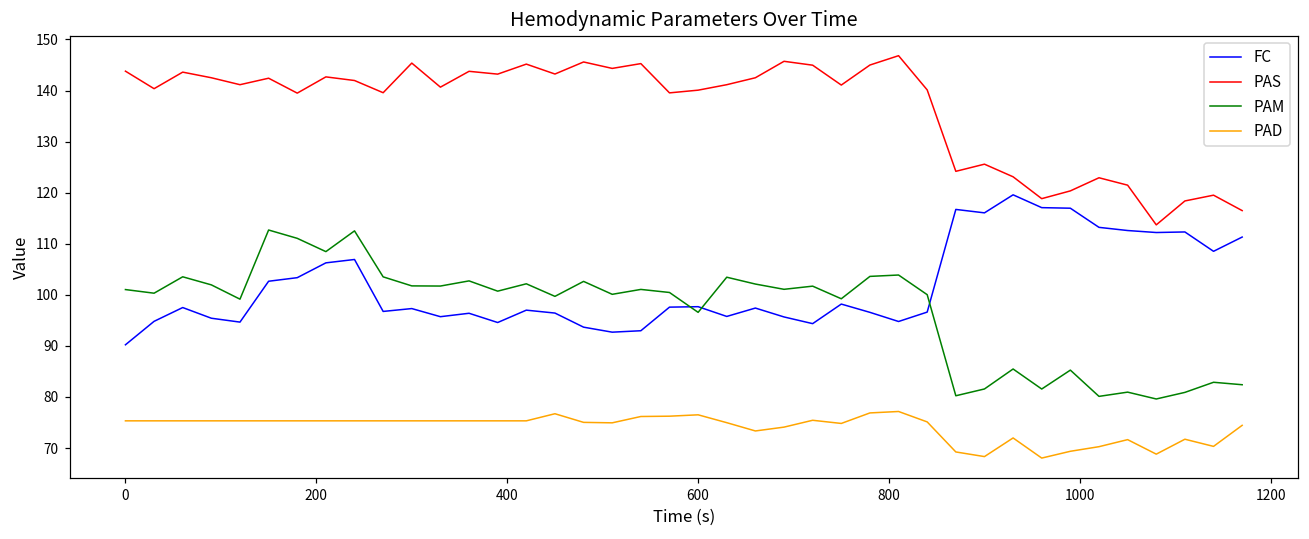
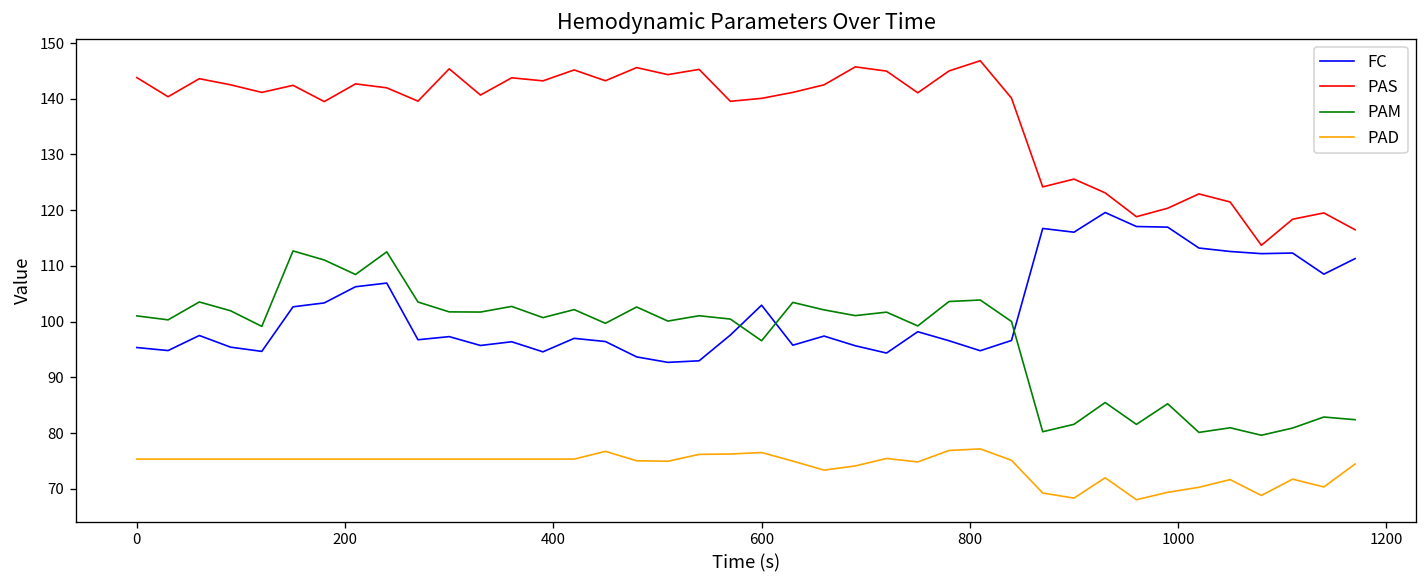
FC, 0: 90 -> 95
FC, 600: 98 -> 103
